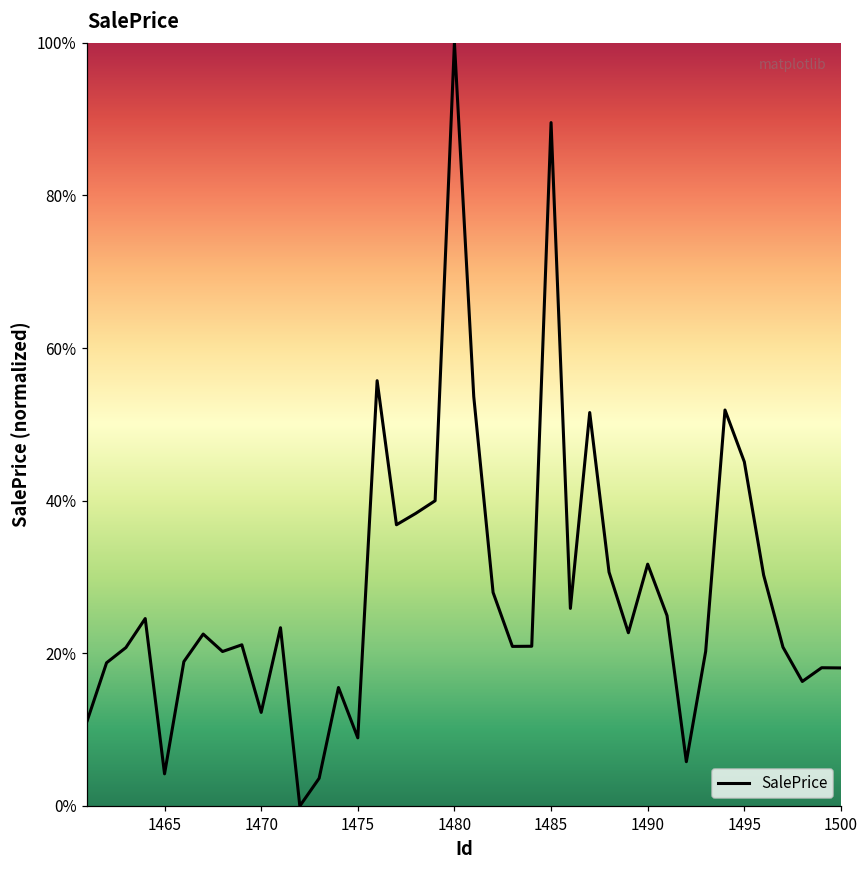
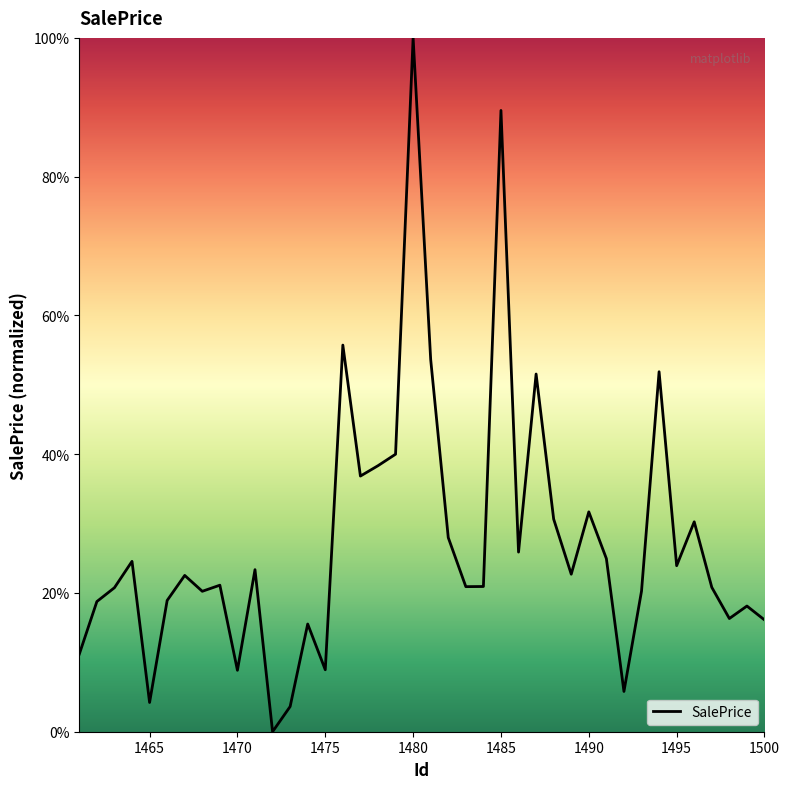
1470: 12% -> 9%
1495: 45% -> 24%
1500: 18% -> 16%
